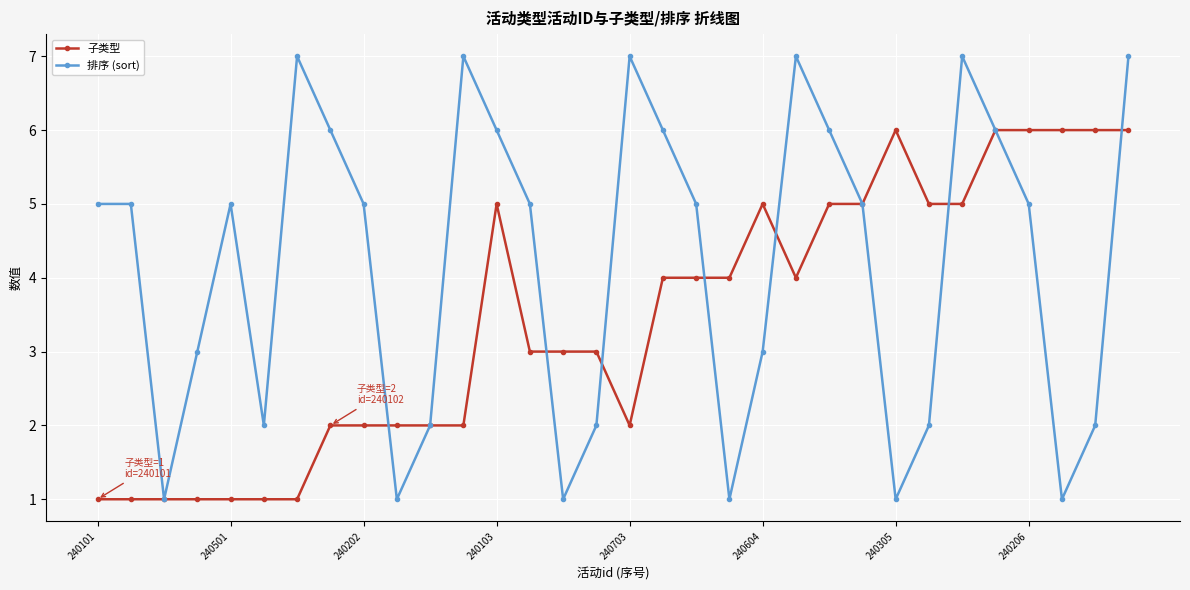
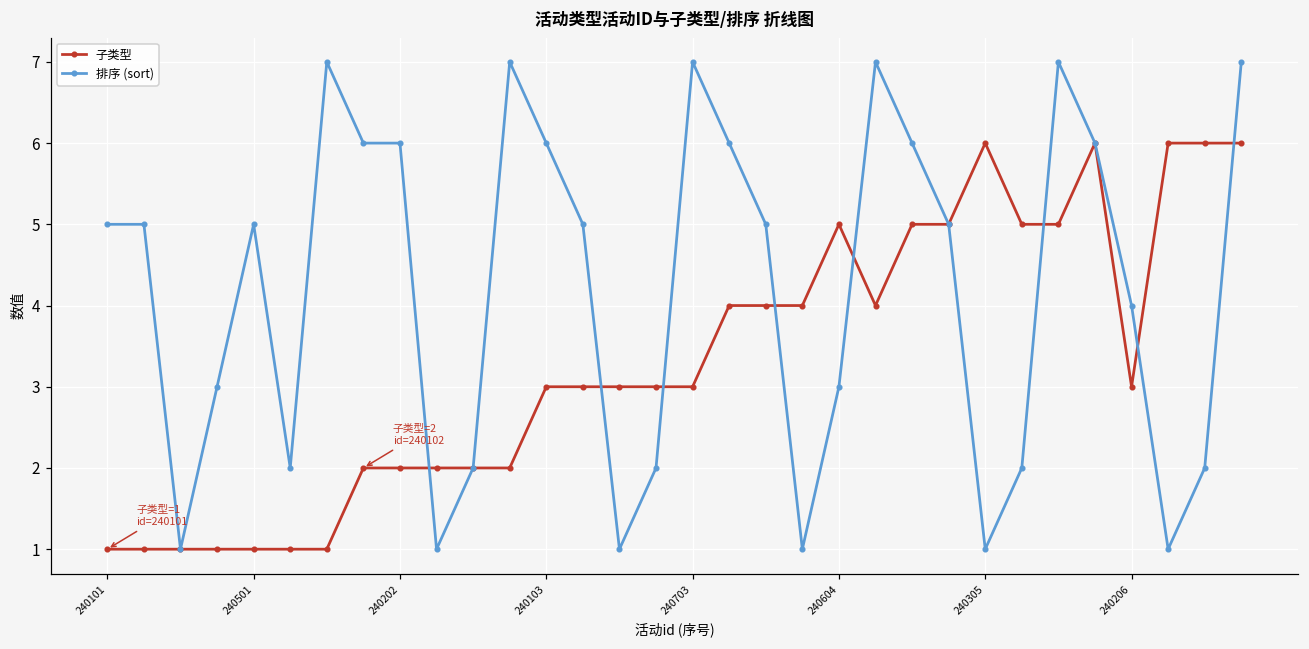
排序 (sort), 240202: 5 -> 6
子类型, 240103: 5 -> 3
子类型, 240703: 2 -> 3
子类型, 240206: 6 -> 3
排序 (sort), 240206: 5 -> 4
